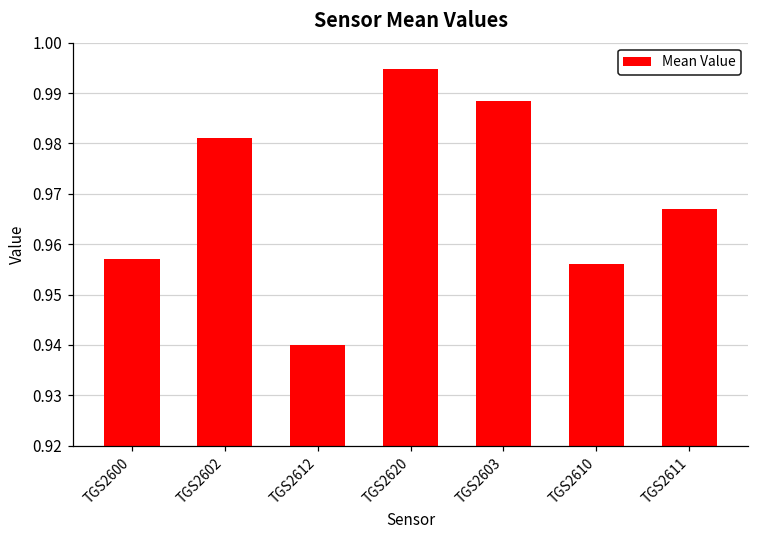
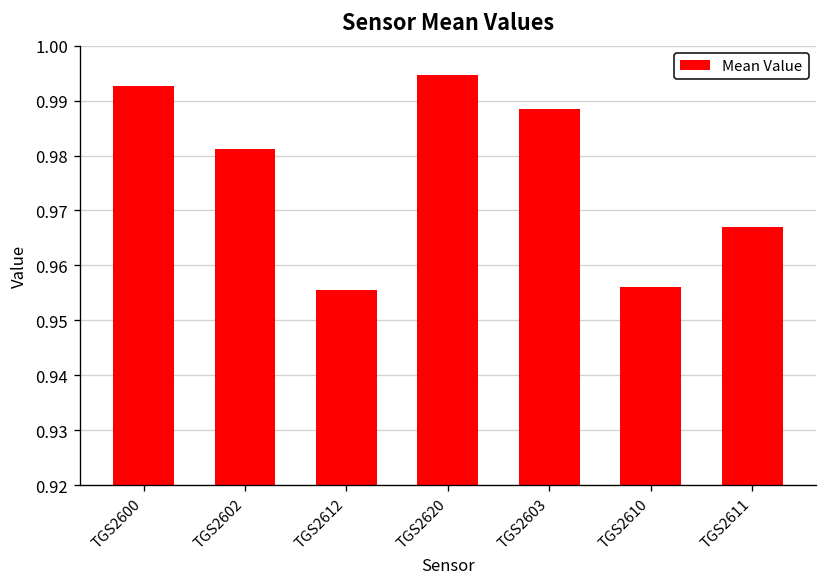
TGS2600: 0.957 -> 0.993
TGS2612: 0.940 -> 0.955
